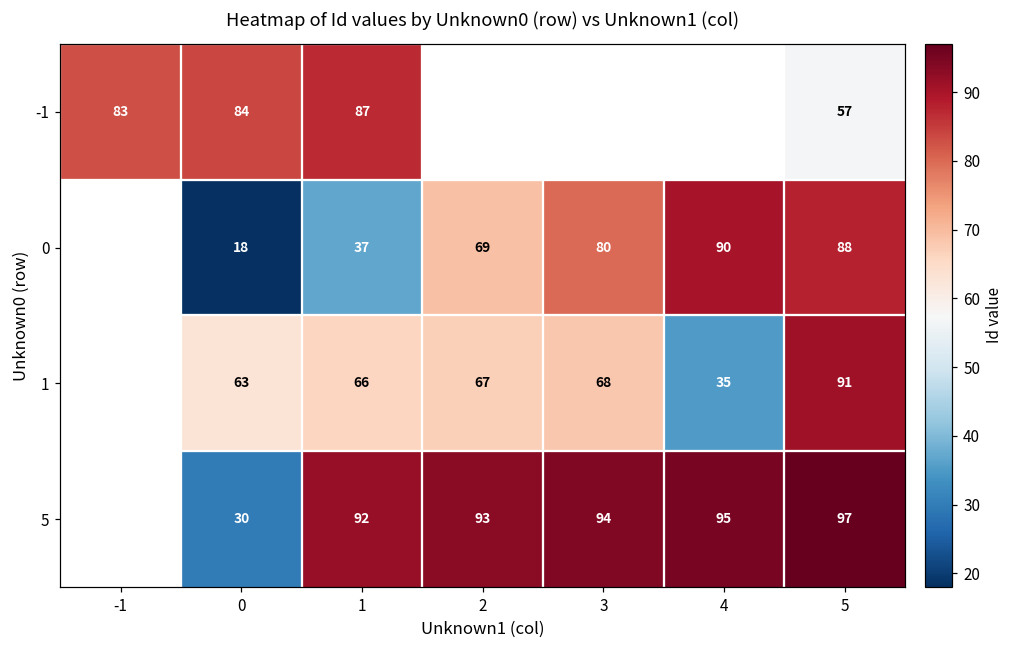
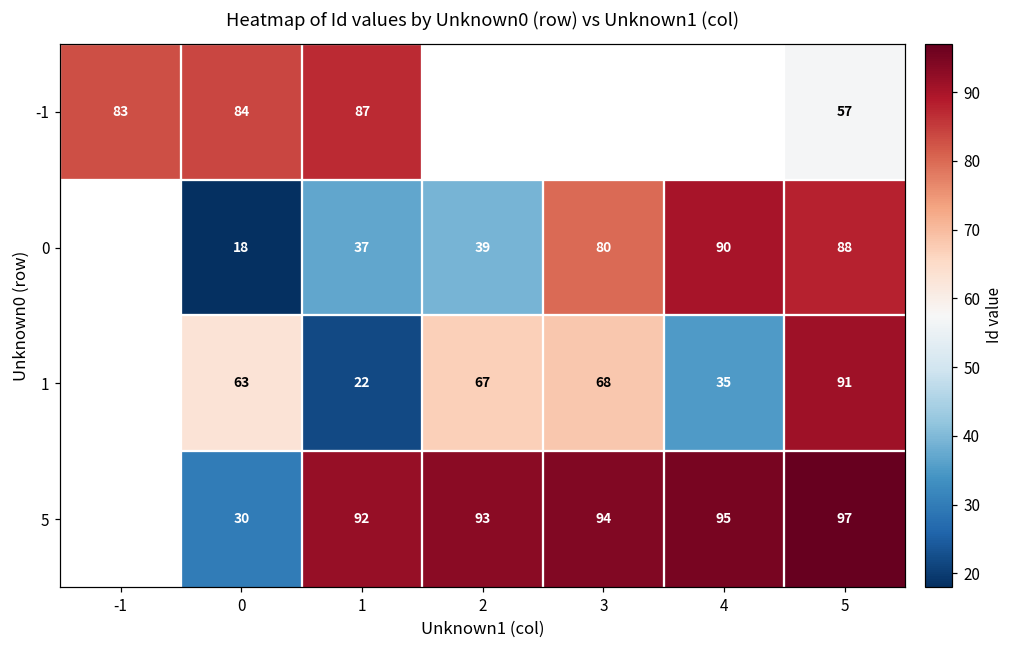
0, 2: 69 -> 39
1, 1: 66 -> 22
